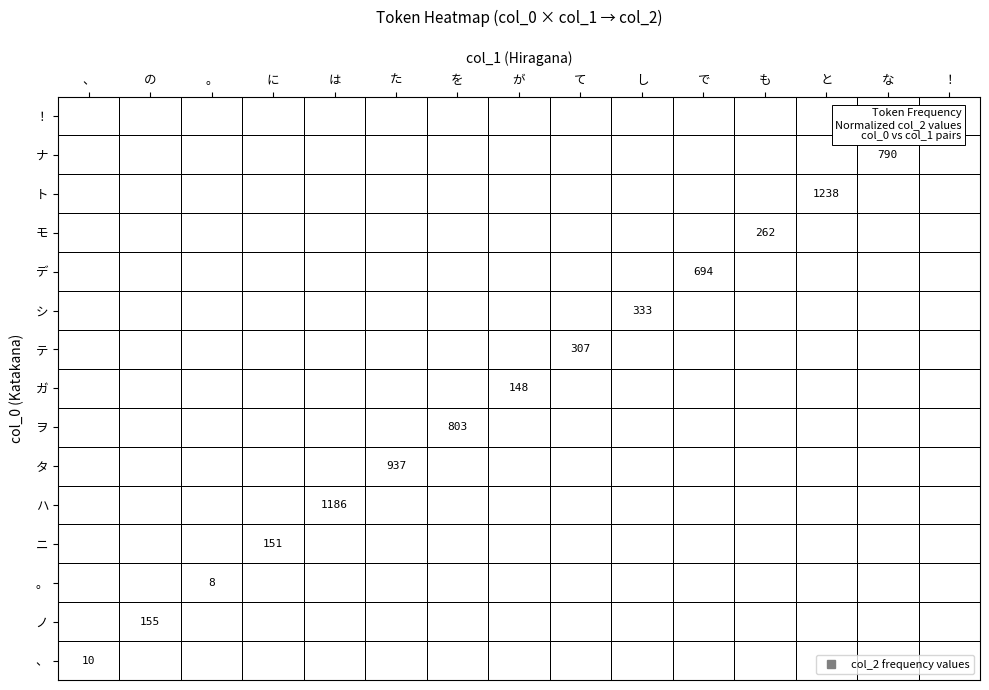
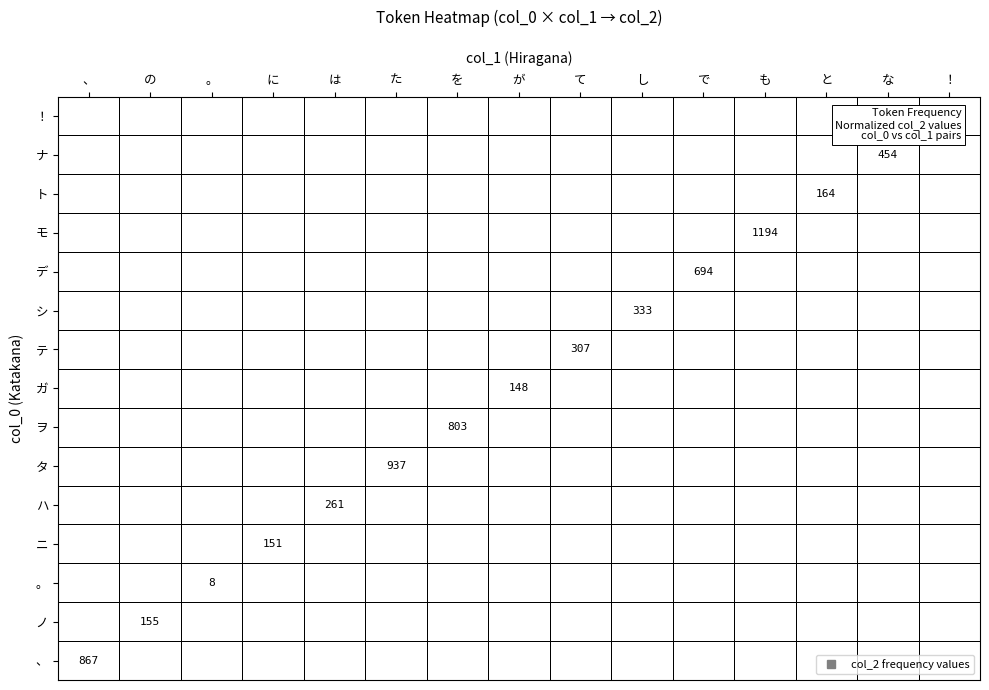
ナ, な: 790 -> 454
ト, と: 1238 -> 164
モ, も: 262 -> 1194
ハ, は: 1186 -> 261
、, 、: 10 -> 867
